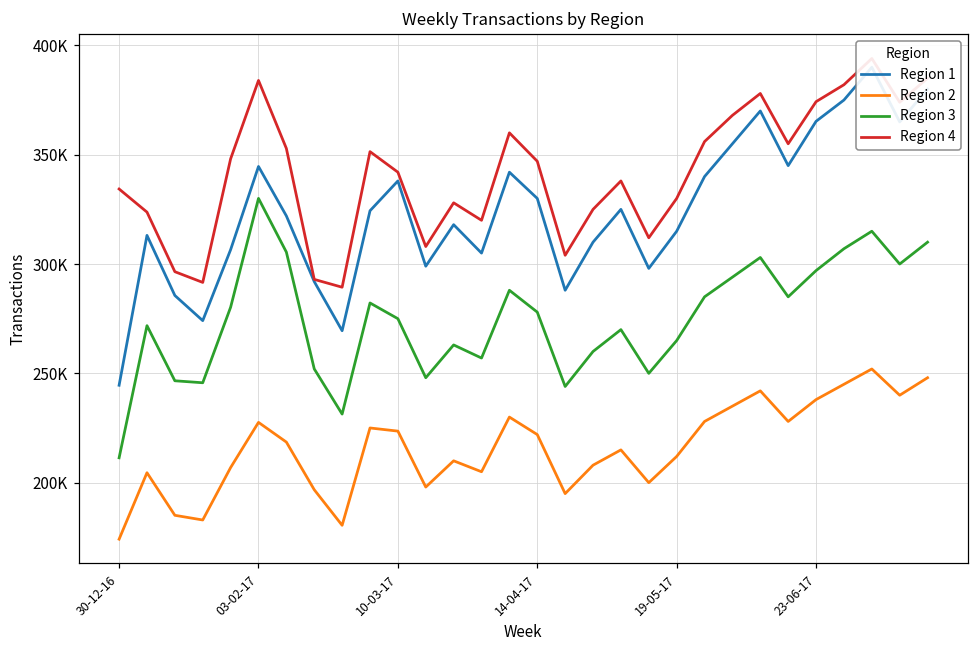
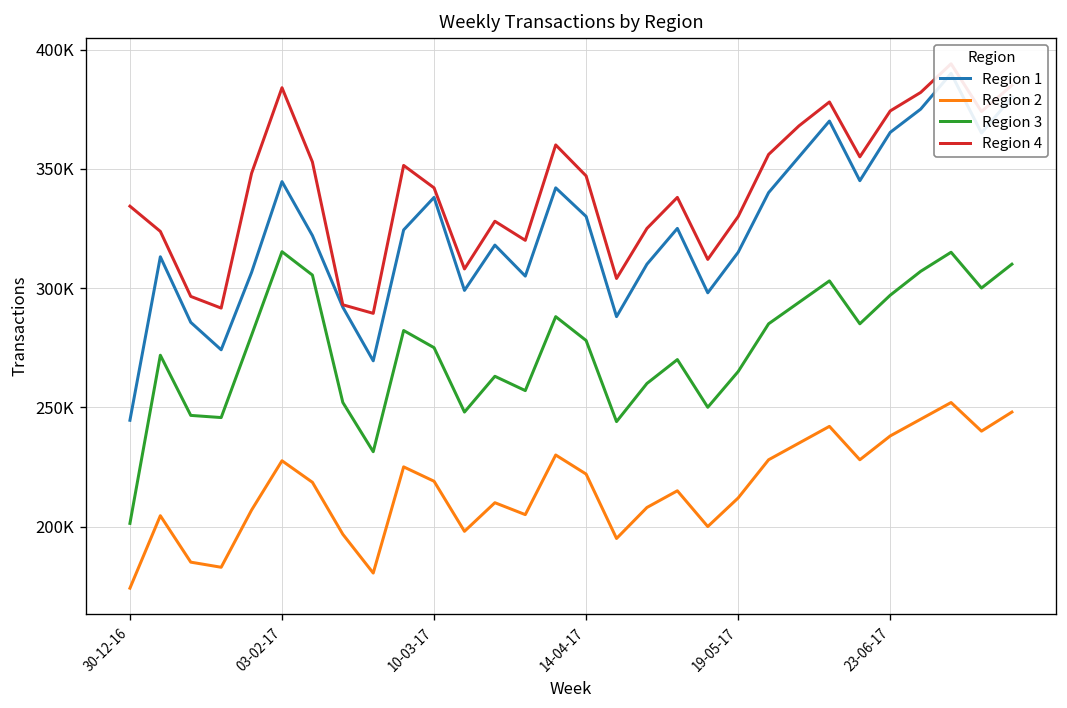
Region 3, 30-12-16: 211000 -> 201000
Region 3, 03-02-17: 330000 -> 315000
Region 2, 10-03-17: 224000 -> 219000
